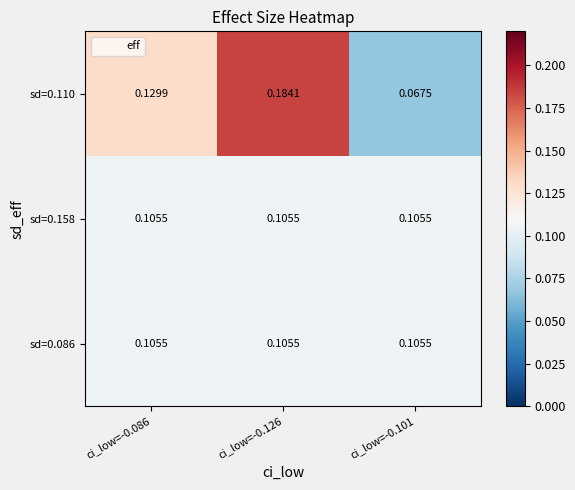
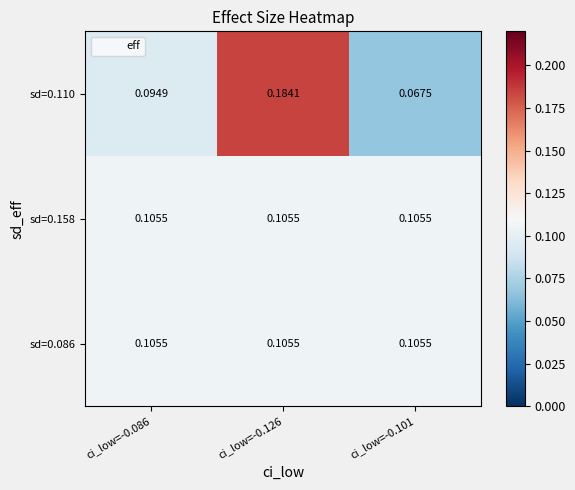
sd=0.110, ci_low=-0.086: 0.1299 -> 0.0949
